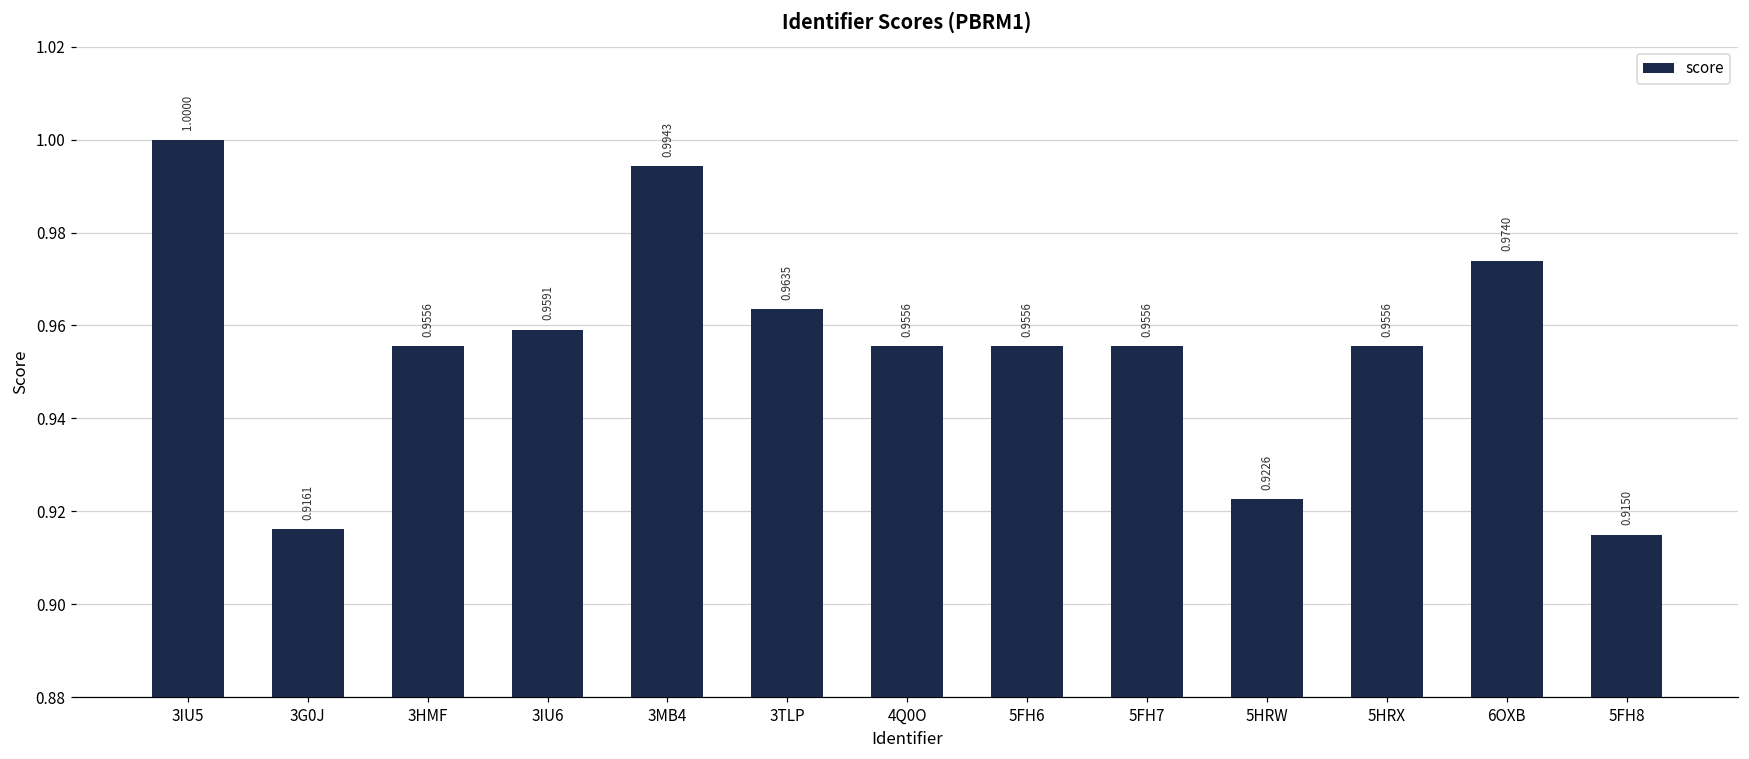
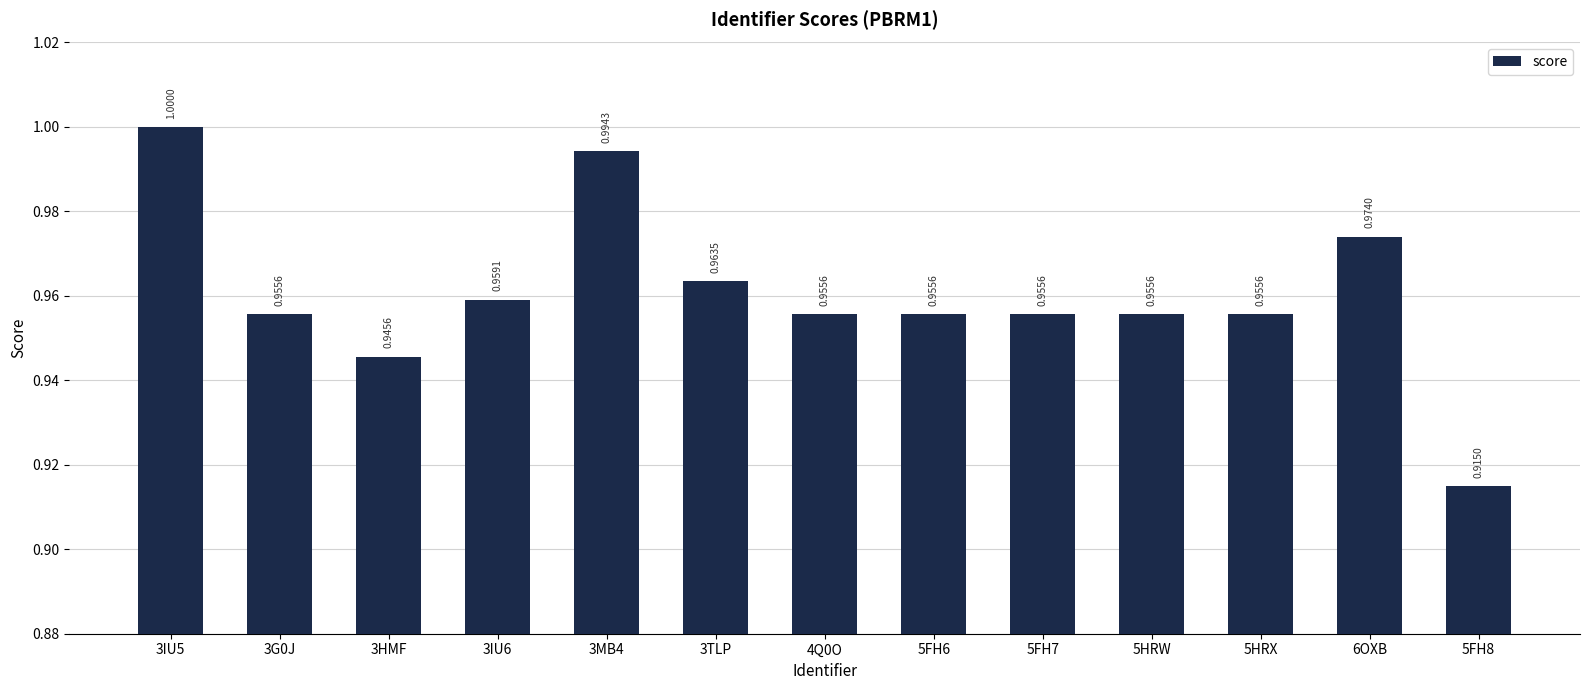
3G0J: 0.9161 -> 0.9556
3HMF: 0.9556 -> 0.9456
5HRW: 0.9226 -> 0.9556
